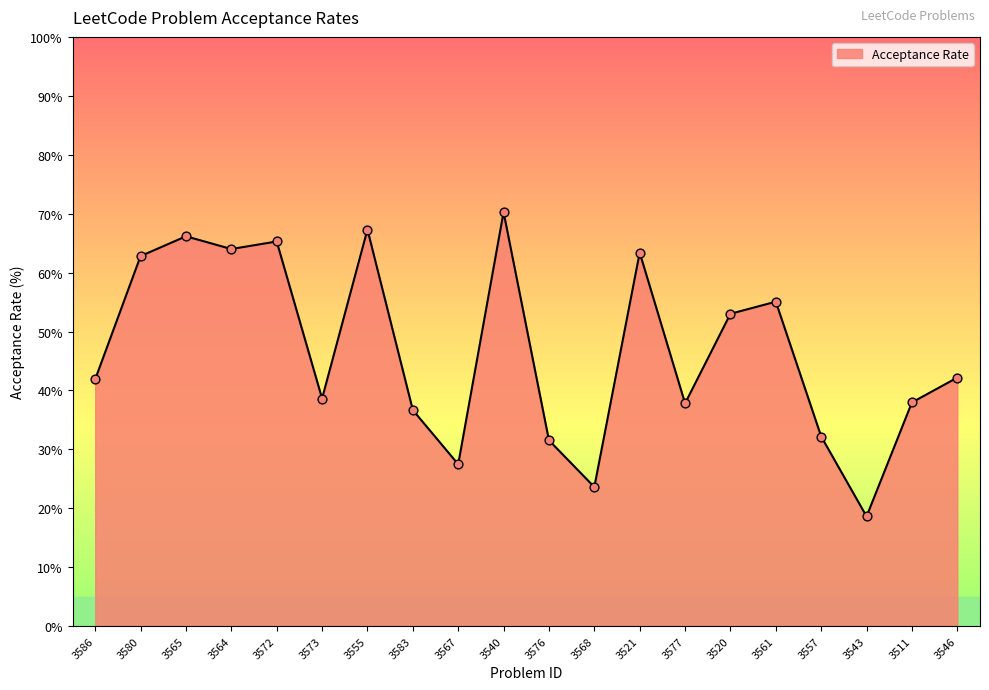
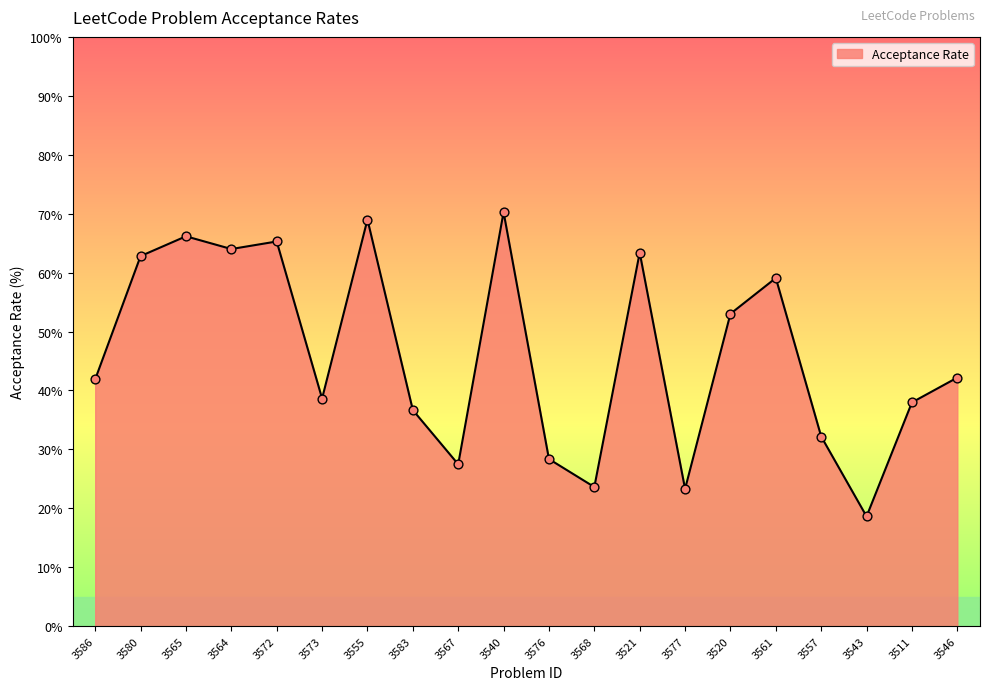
3555: 67% -> 69%
3576: 32% -> 28%
3577: 38% -> 23%
3561: 55% -> 59%
